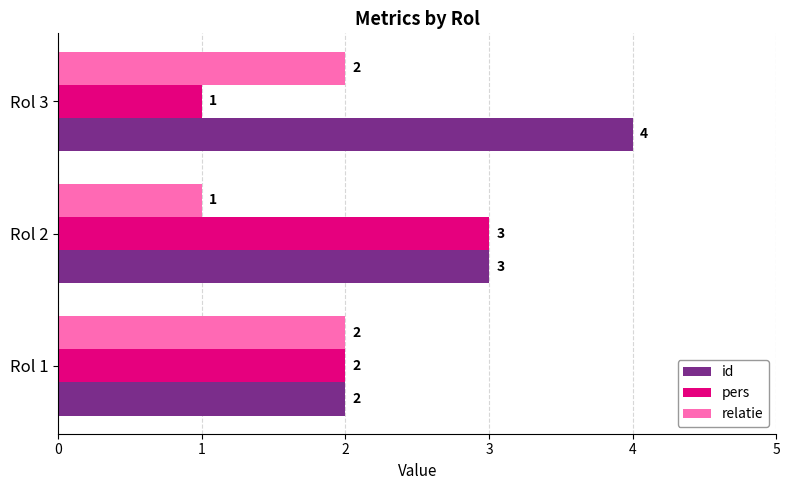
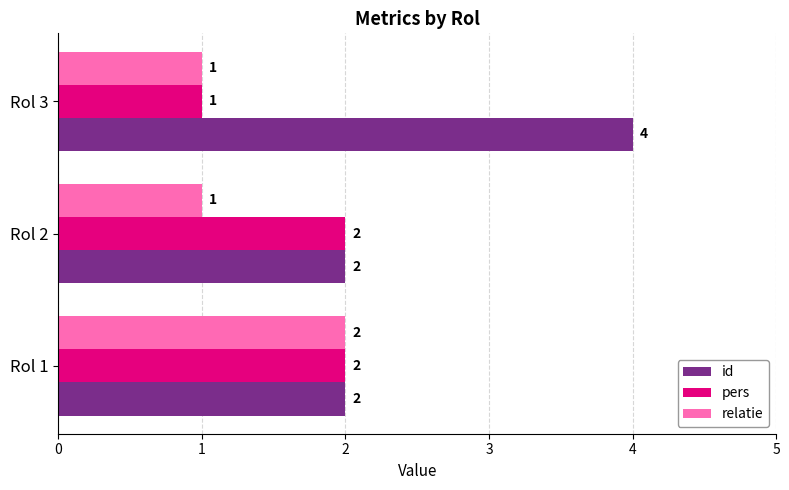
relatie, Rol 3: 2 -> 1
pers, Rol 2: 3 -> 2
id, Rol 2: 3 -> 2
